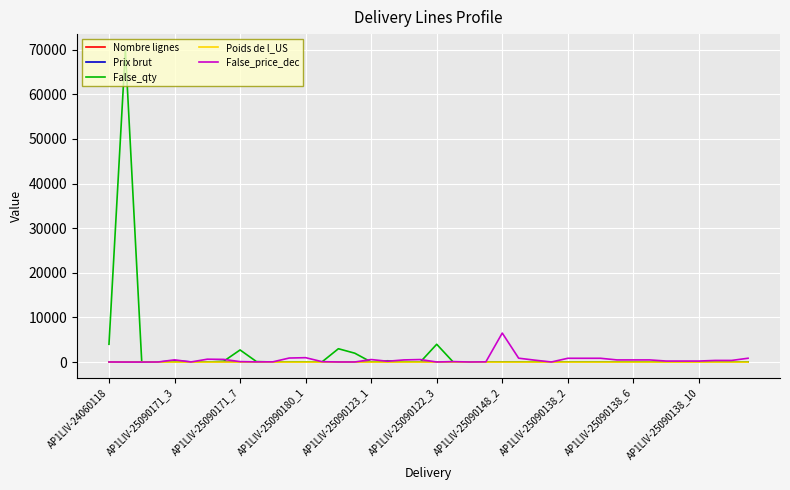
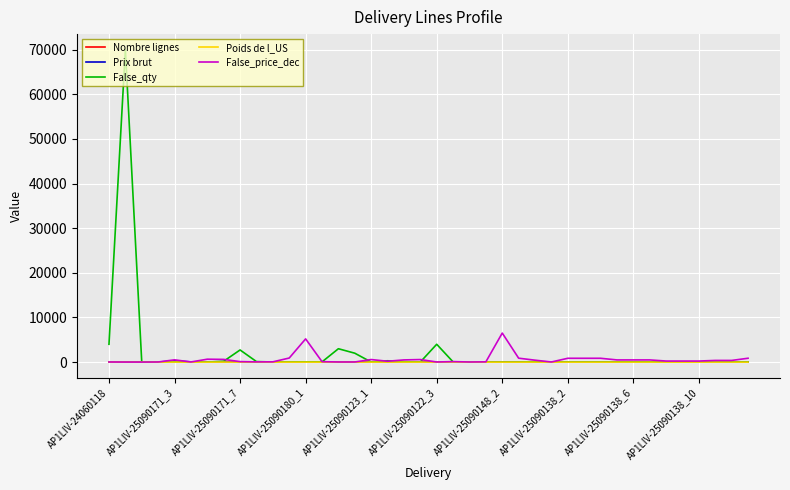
False_price_dec, AP1LIV-25090180_1: 1000 -> 5000
